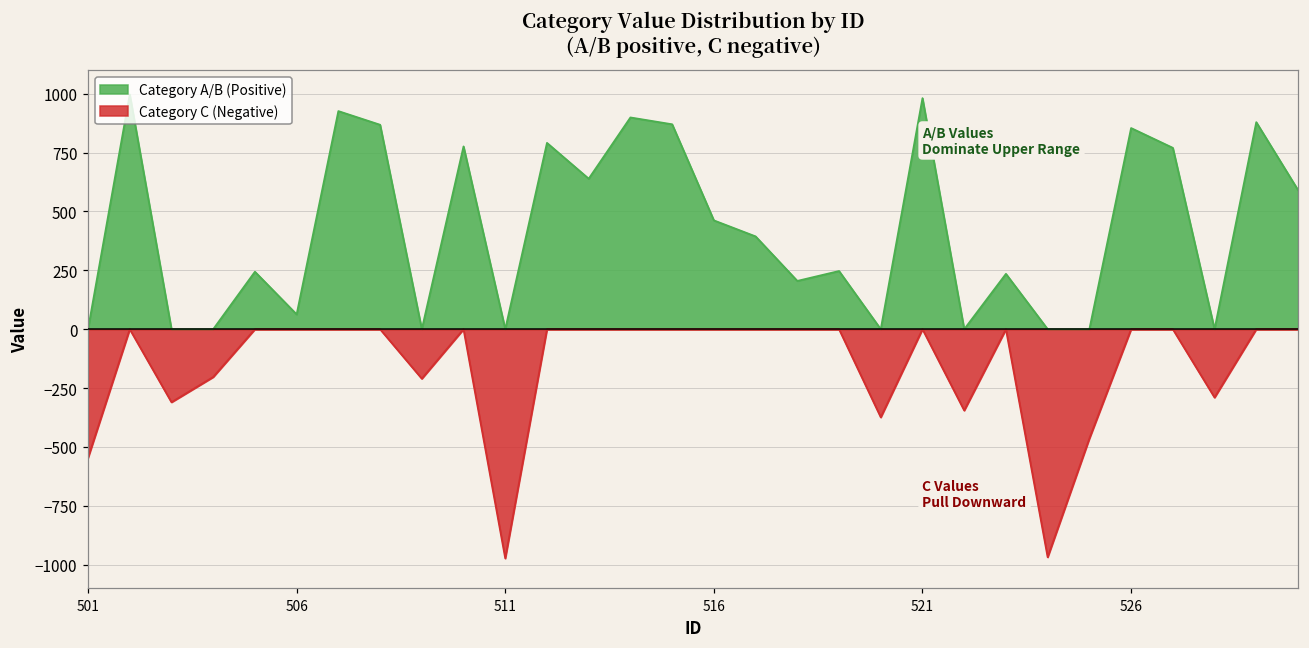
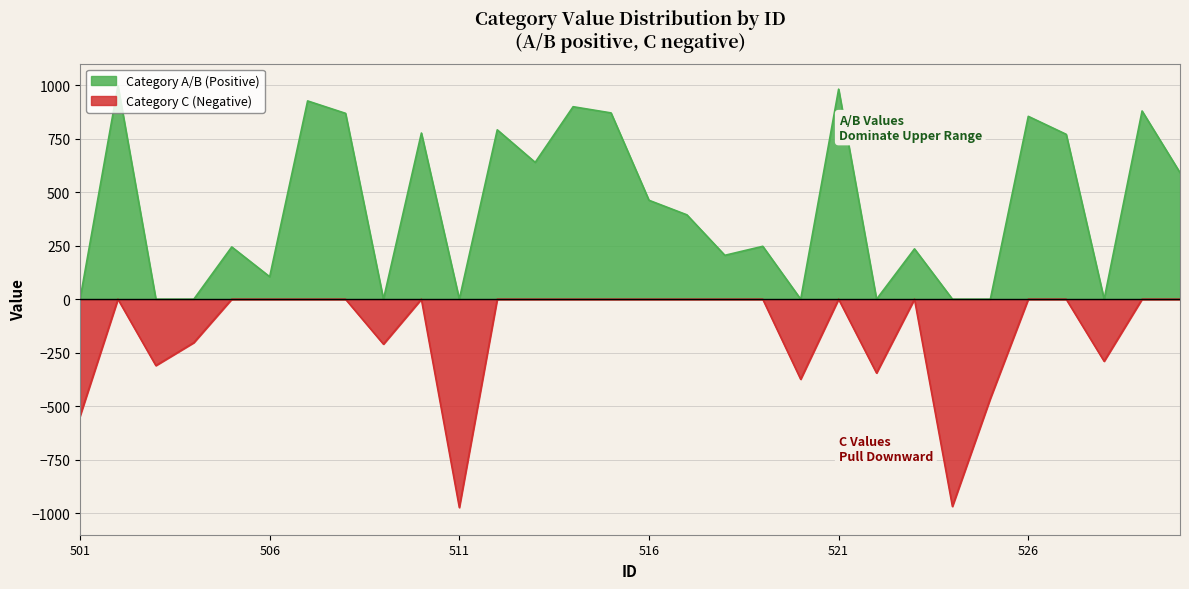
Category A/B (Positive), 506: 60 -> 110
